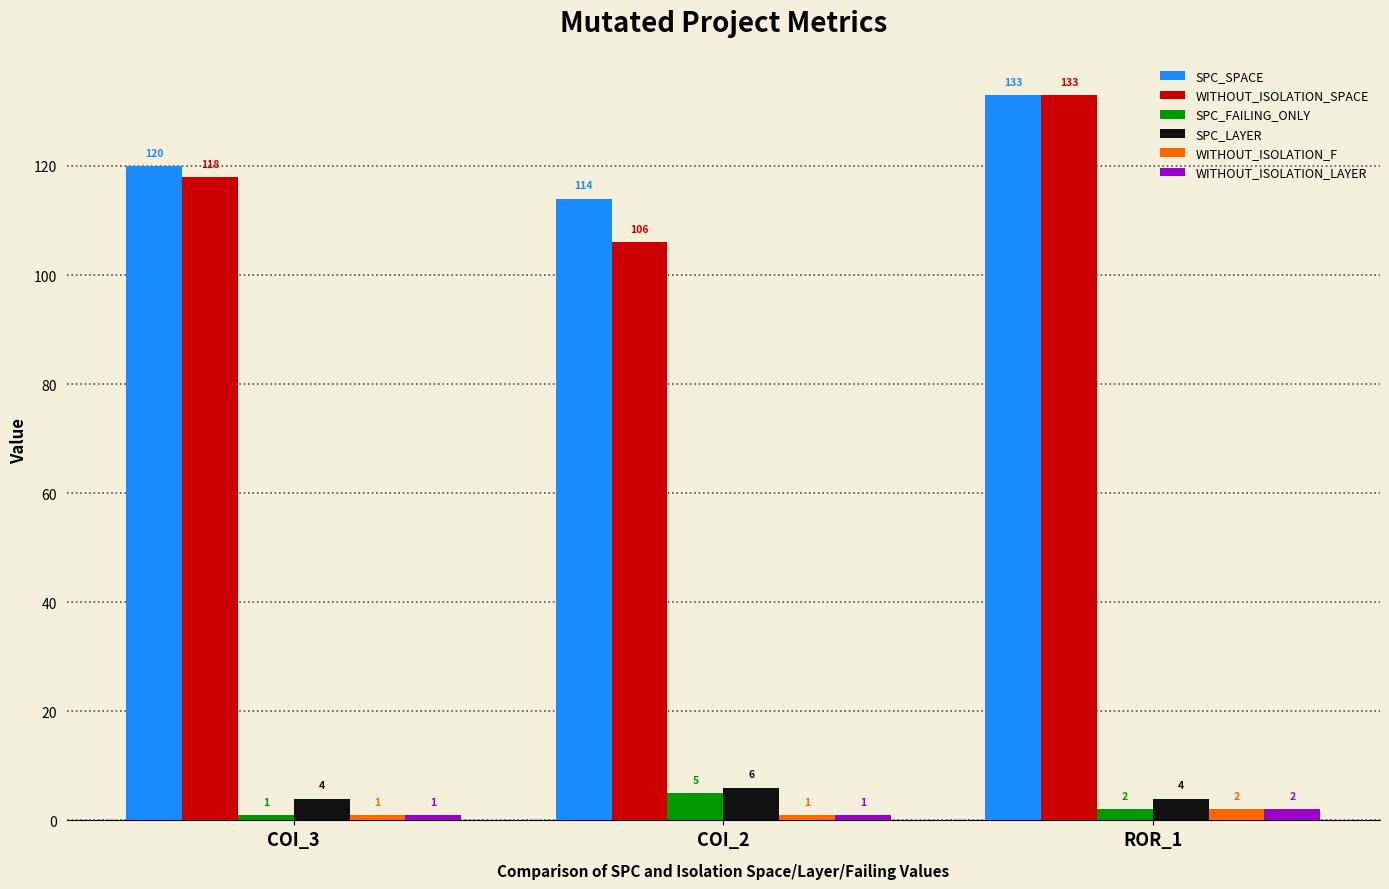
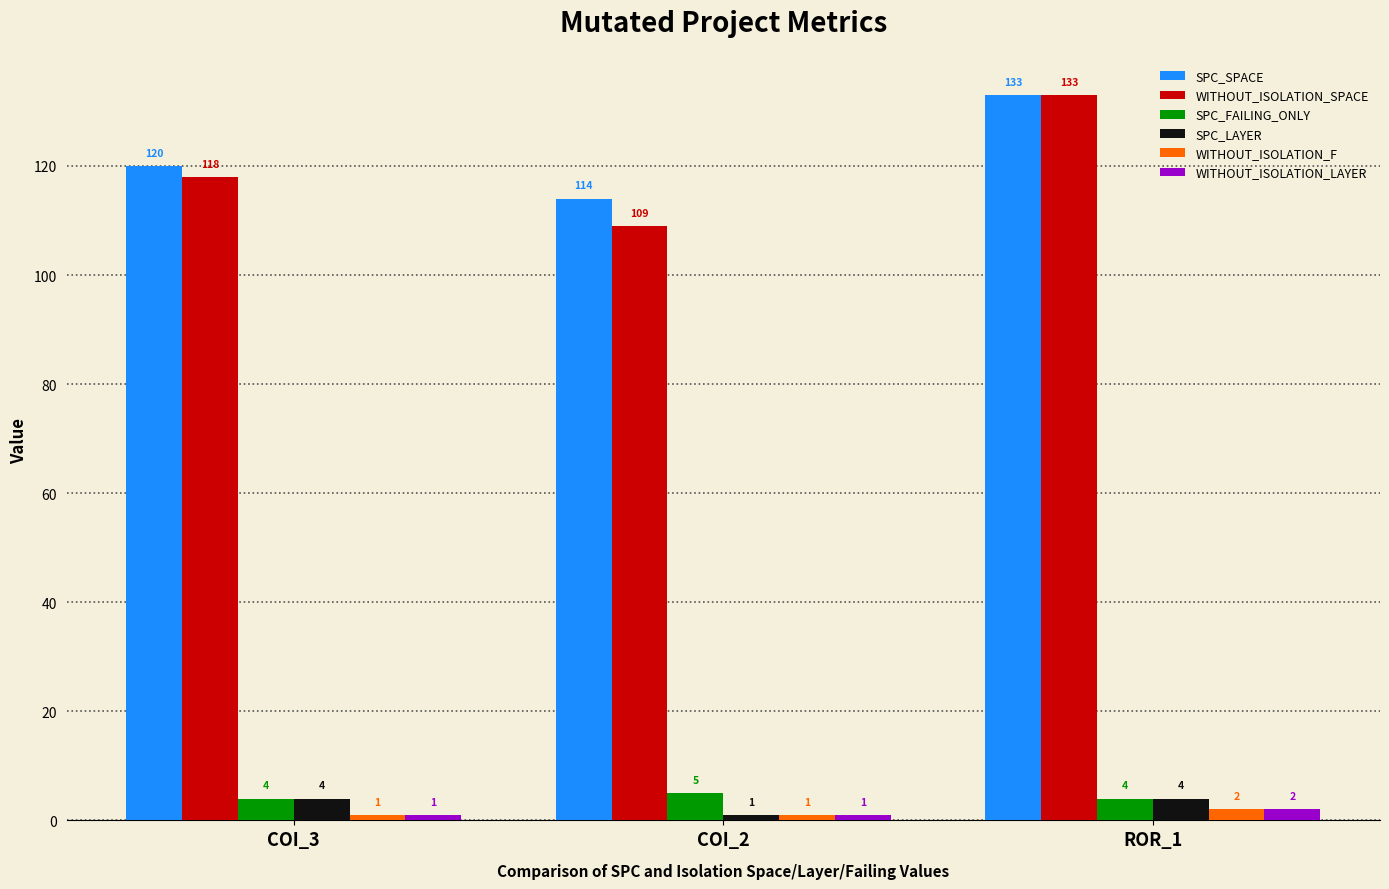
SPC_FAILING_ONLY, COI_3: 1 -> 4
WITHOUT_ISOLATION_SPACE, COI_2: 106 -> 109
SPC_LAYER, COI_2: 6 -> 1
SPC_FAILING_ONLY, ROR_1: 2 -> 4
